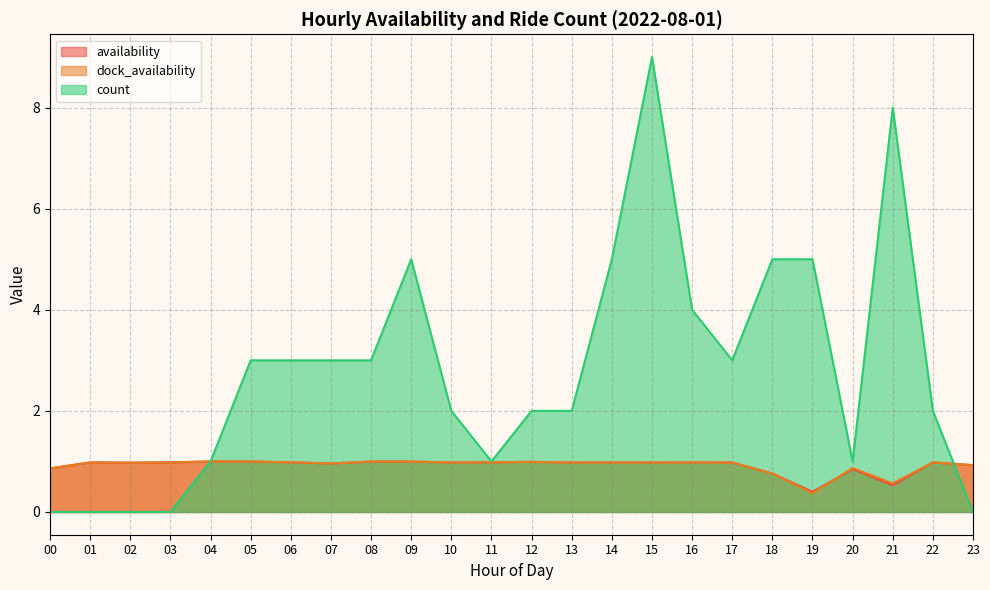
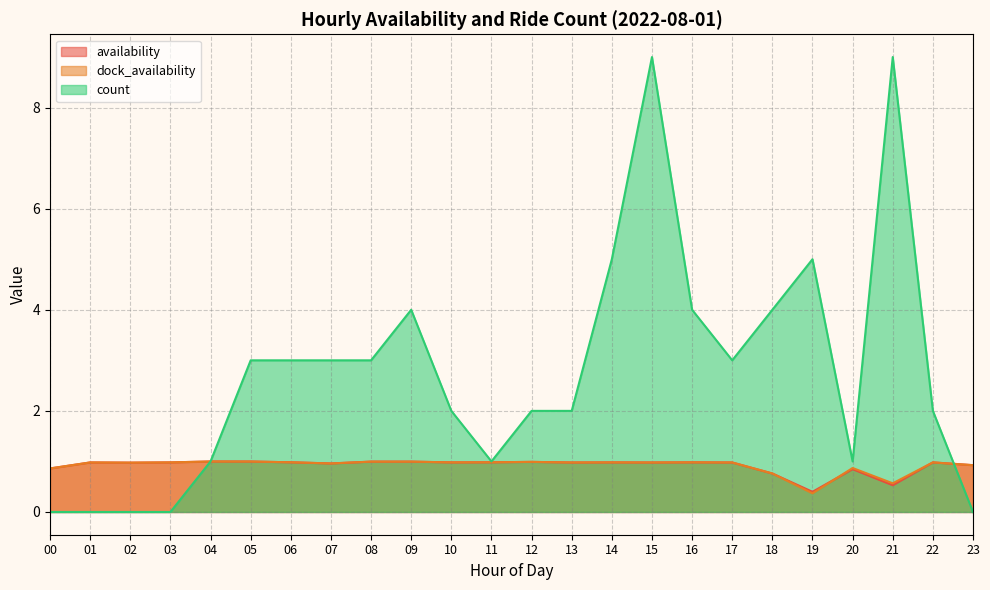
count, 09: 5 -> 4
count, 18: 5 -> 4
count, 21: 8 -> 9
